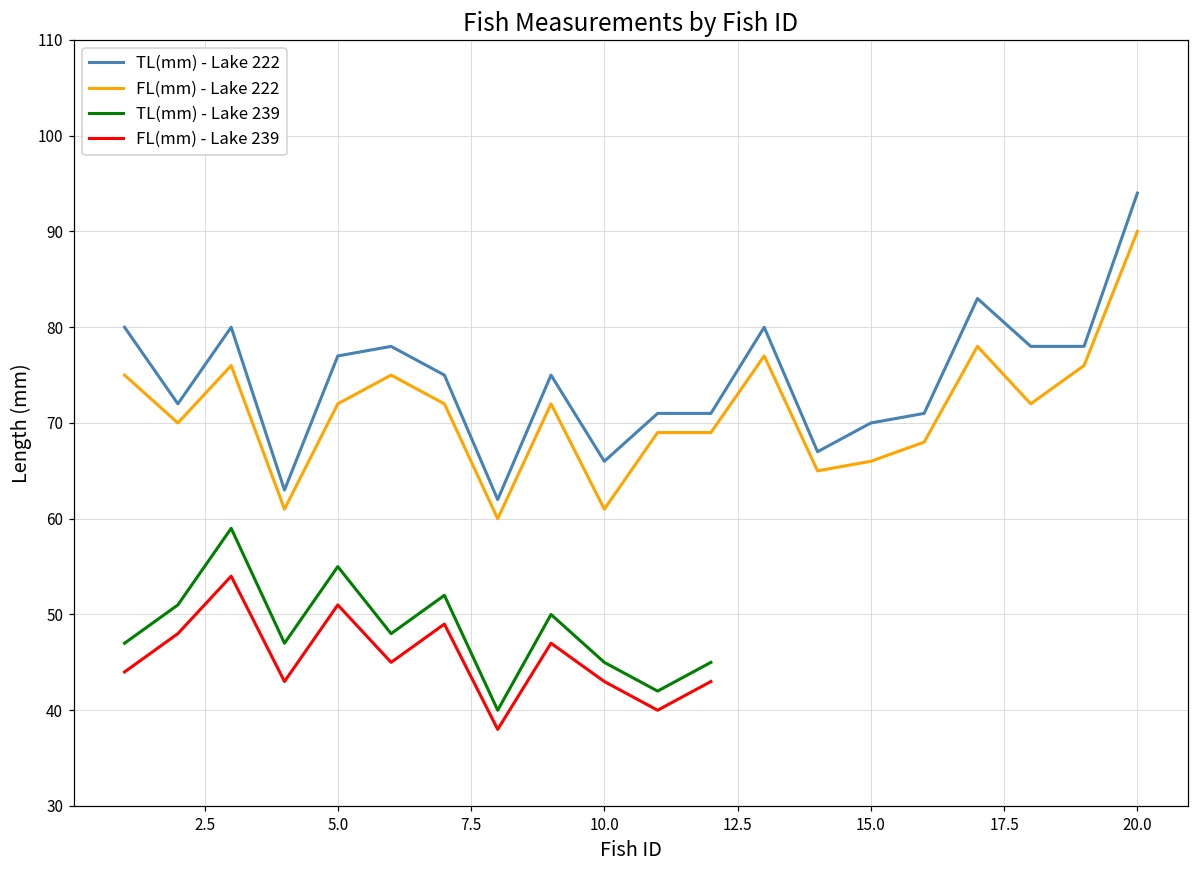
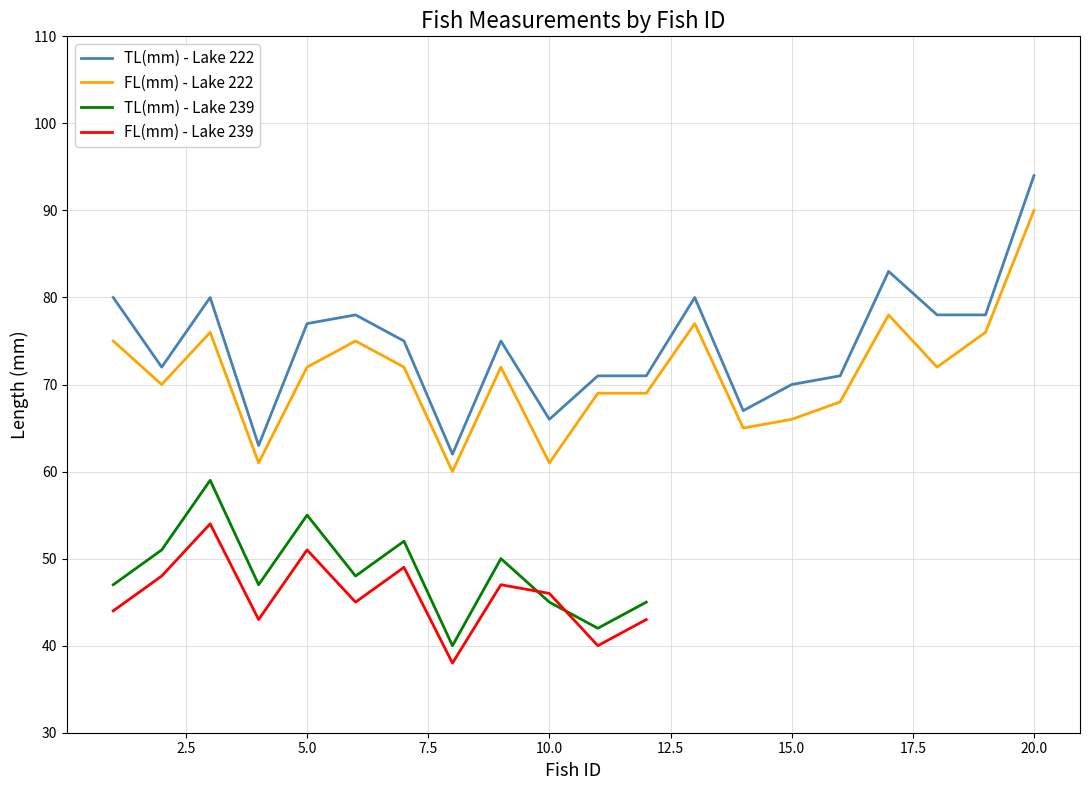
FL(mm) - Lake 239, 10.0: 43 -> 46
